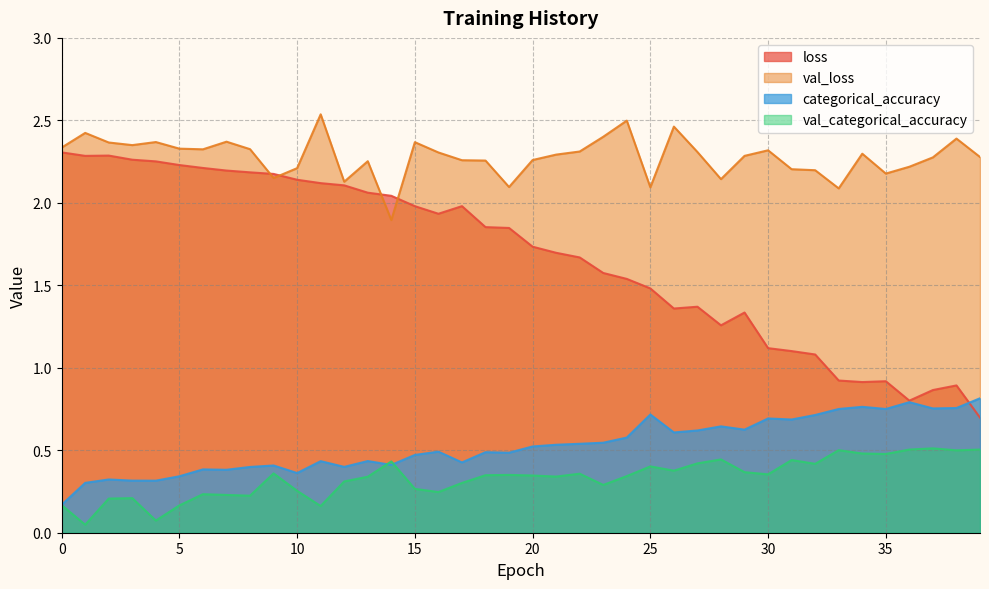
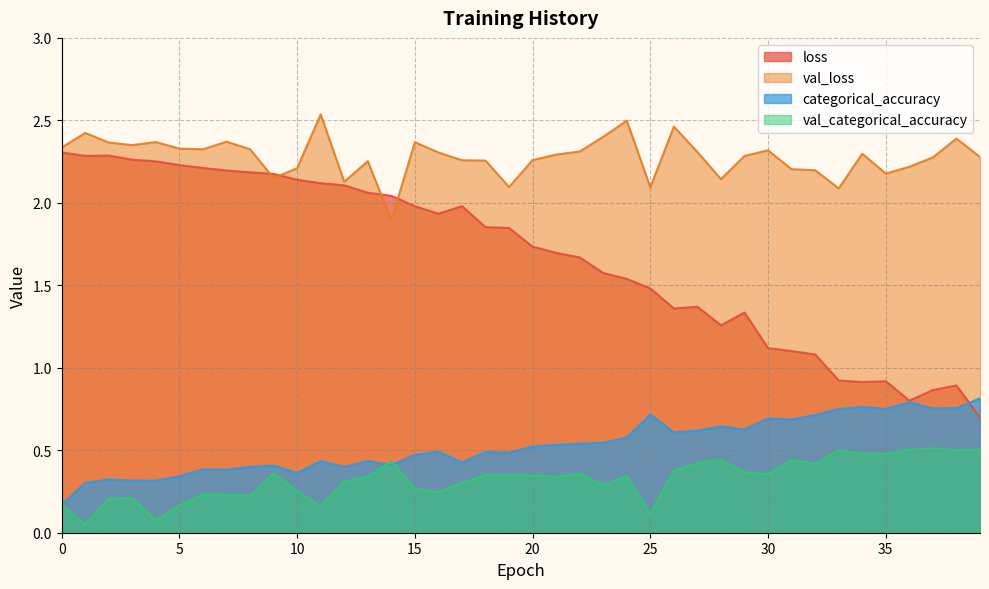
val_categorical_accuracy, 25: 0.40 -> 0.11
